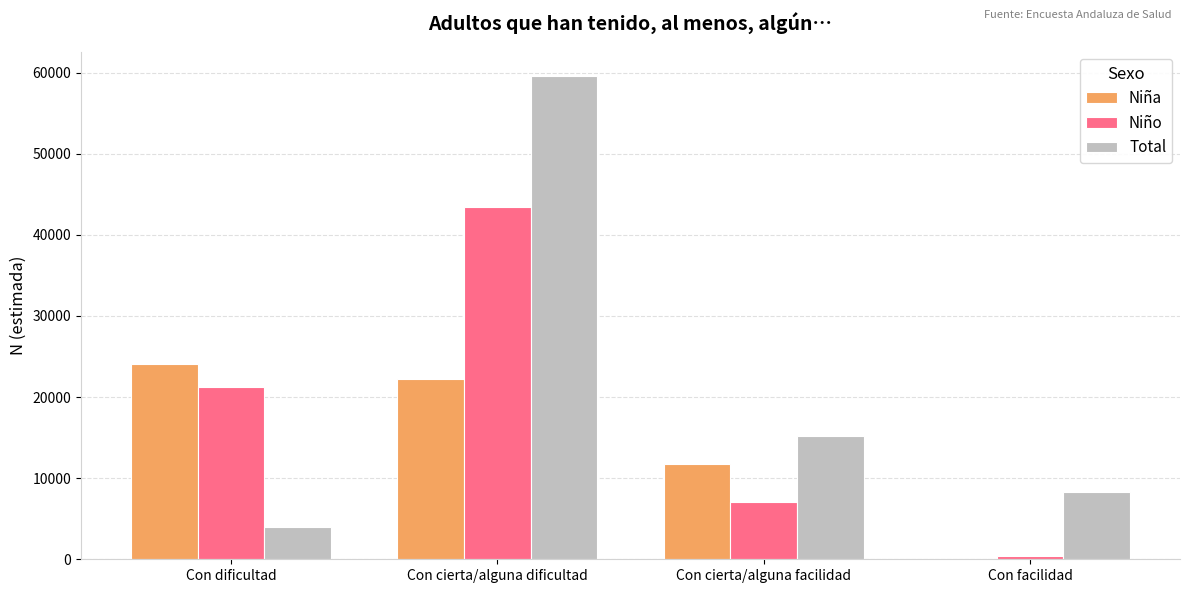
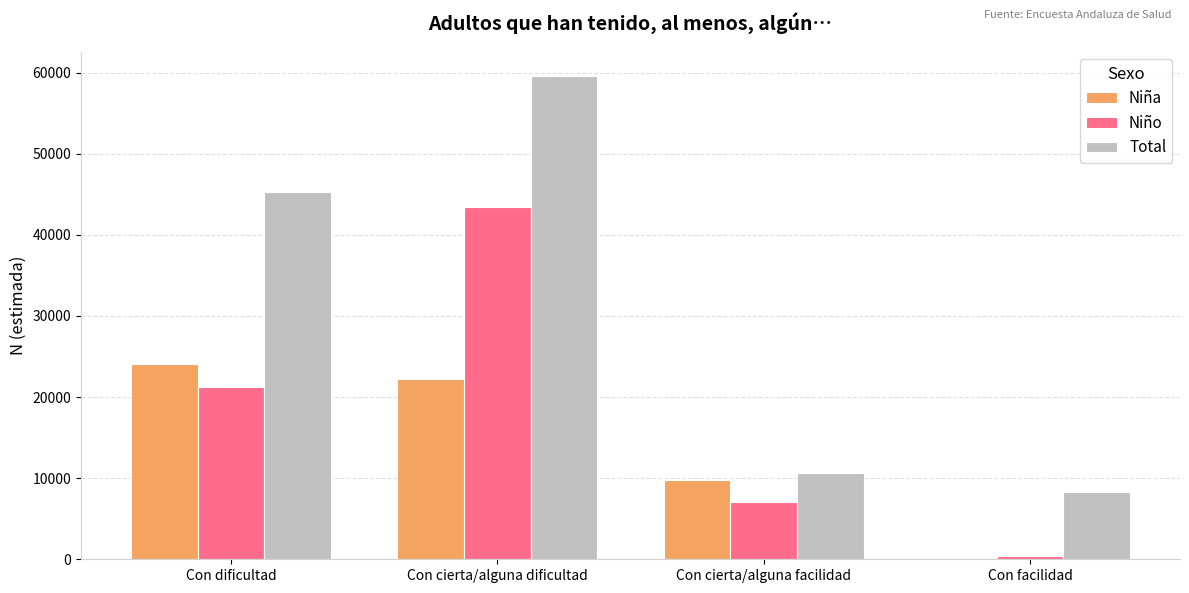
Total, Con dificultad: 4000 -> 45000
Niña, Con cierta/alguna facilidad: 12000 -> 10000
Total, Con cierta/alguna facilidad: 15000 -> 11000
